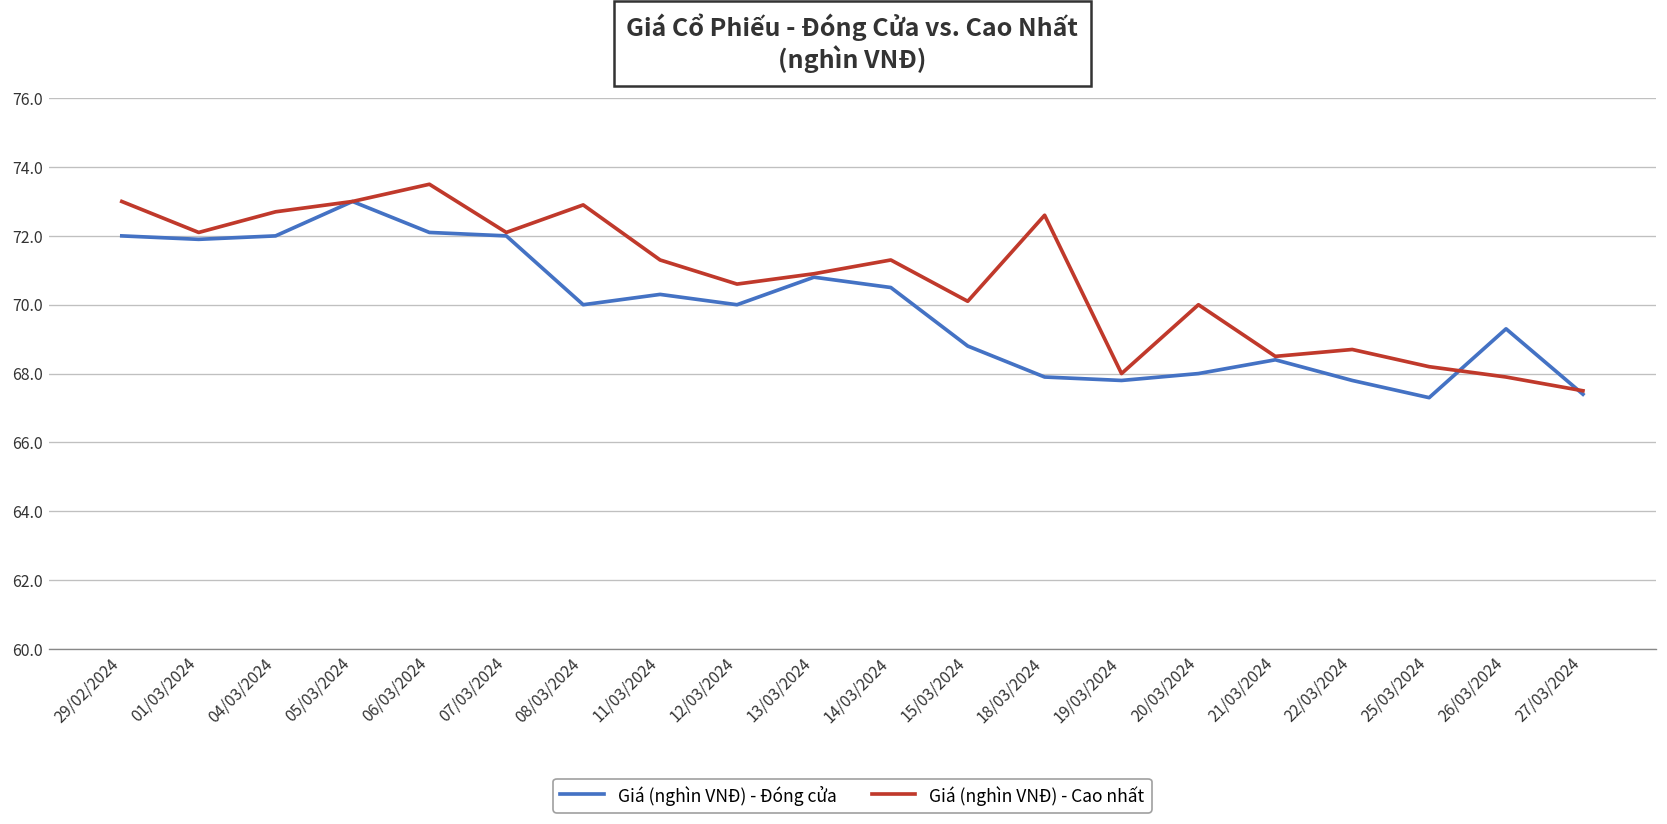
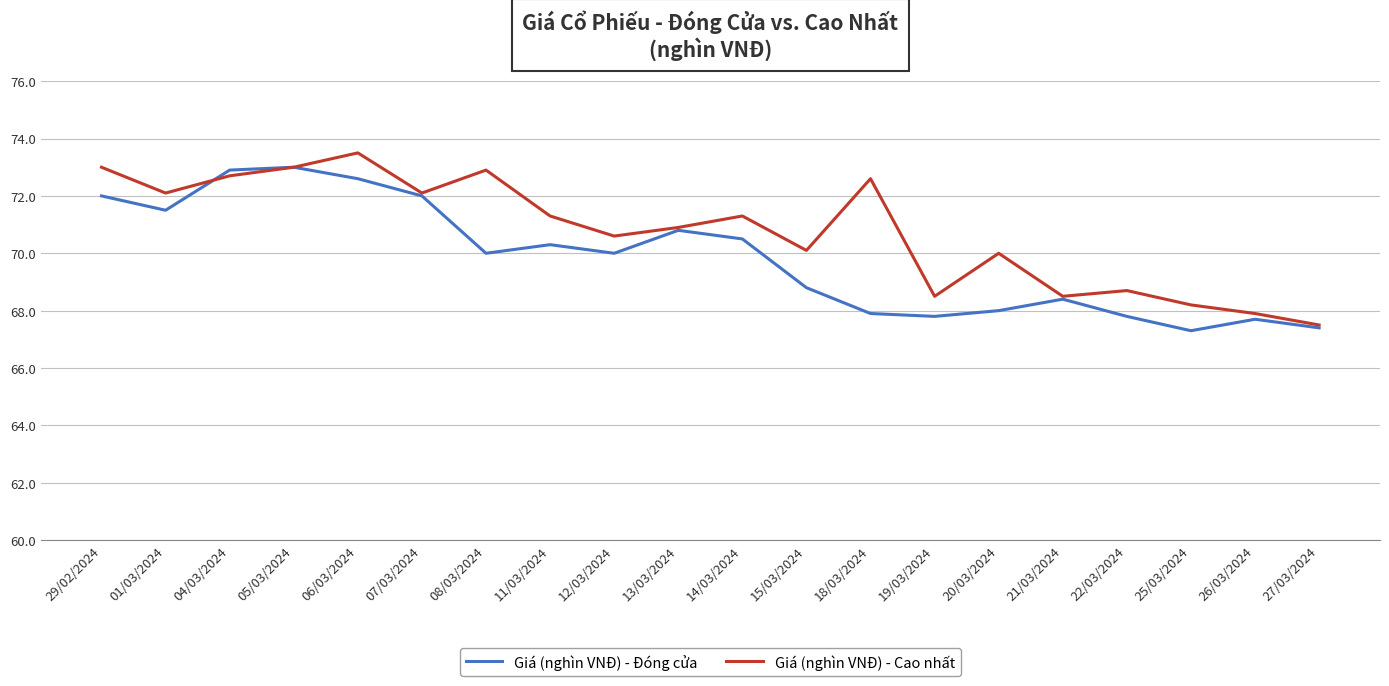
Giá (nghìn VNĐ) - Đóng cửa, 01/03/2024: 71.9 -> 71.5
Giá (nghìn VNĐ) - Đóng cửa, 04/03/2024: 72.0 -> 72.9
Giá (nghìn VNĐ) - Đóng cửa, 06/03/2024: 72.1 -> 72.6
Giá (nghìn VNĐ) - Cao nhất, 19/03/2024: 68.0 -> 68.5
Giá (nghìn VNĐ) - Đóng cửa, 26/03/2024: 69.3 -> 67.7
